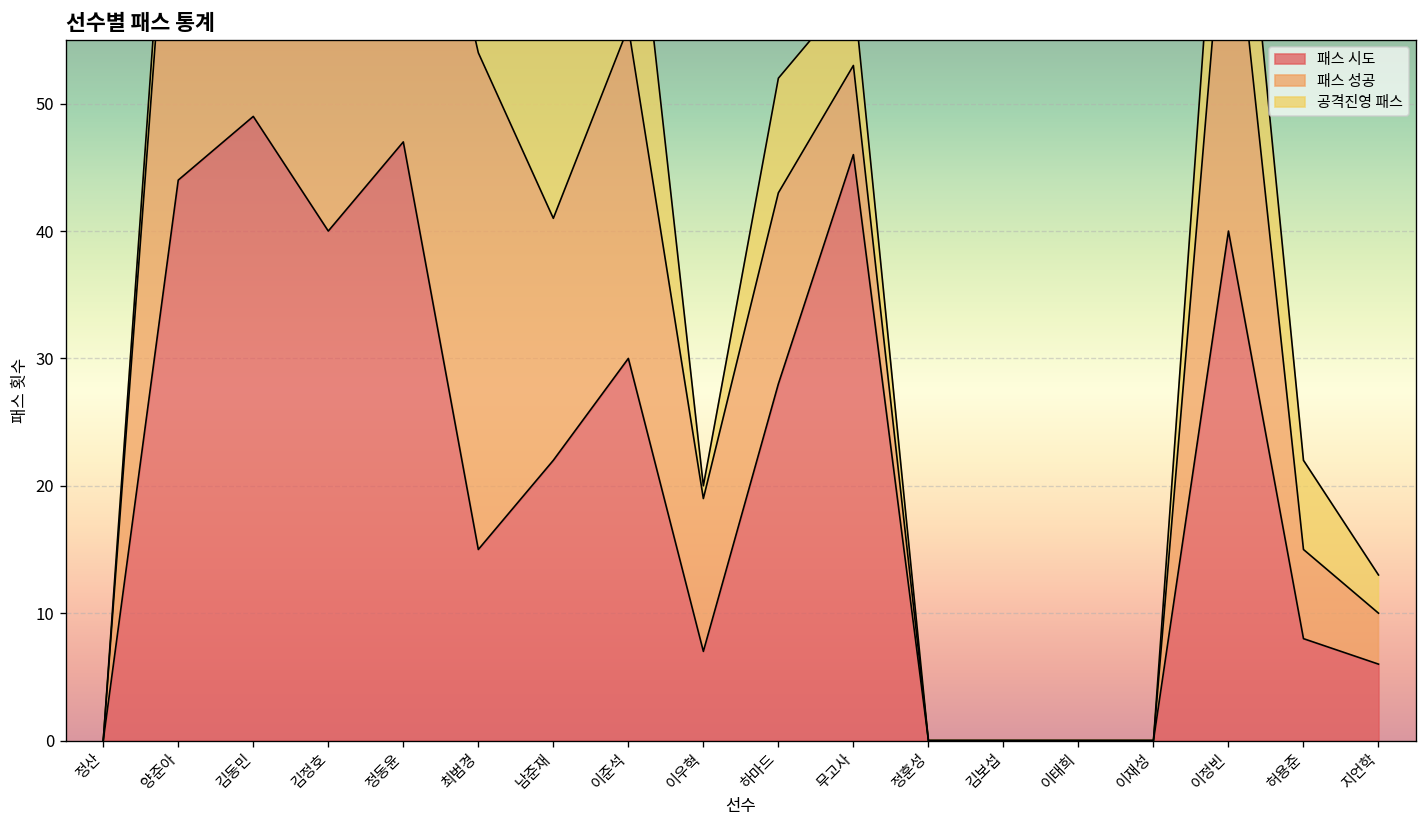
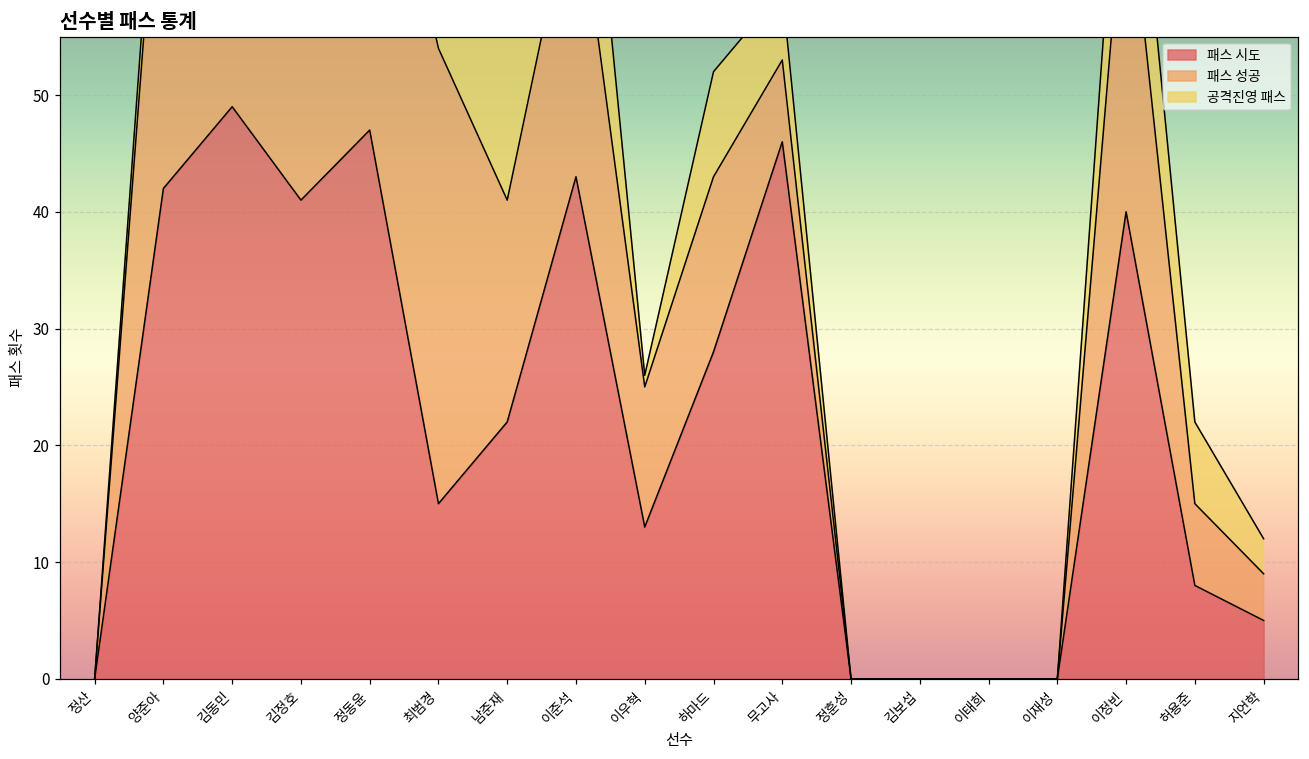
패스 시도, 양준아: 44 -> 42
패스 시도, 김정호: 40 -> 41
패스 시도, 이준석: 30 -> 43
패스 시도, 이우혁: 7 -> 13
패스 시도, 지언학: 6 -> 5
